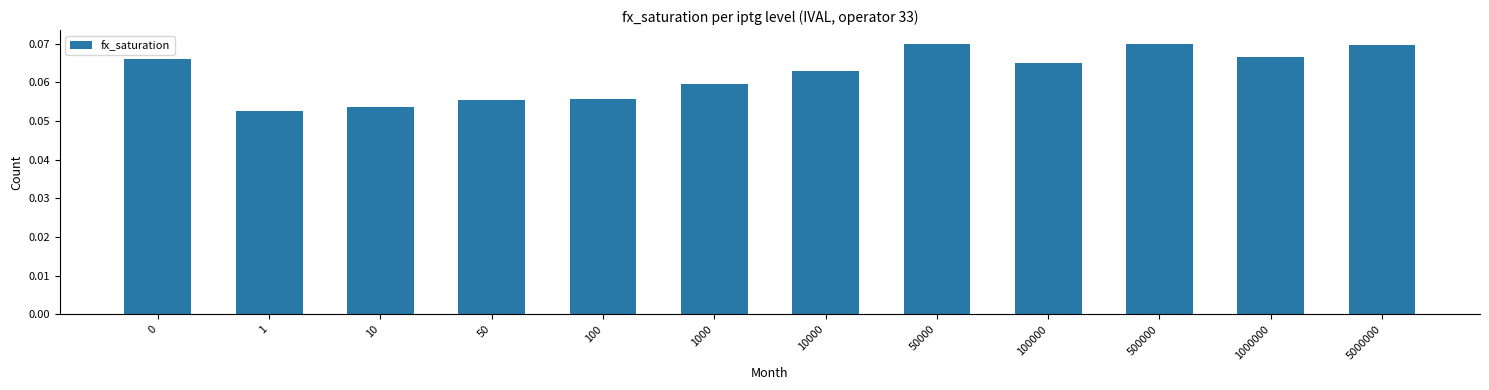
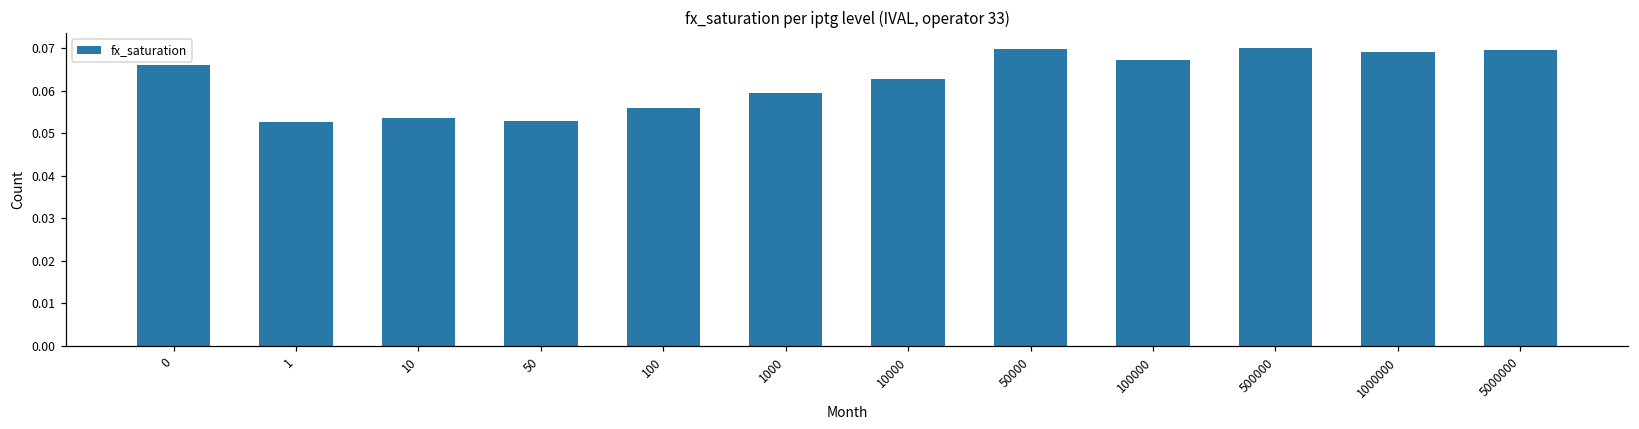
50: 0.056 -> 0.053
100000: 0.065 -> 0.067
1000000: 0.067 -> 0.069
